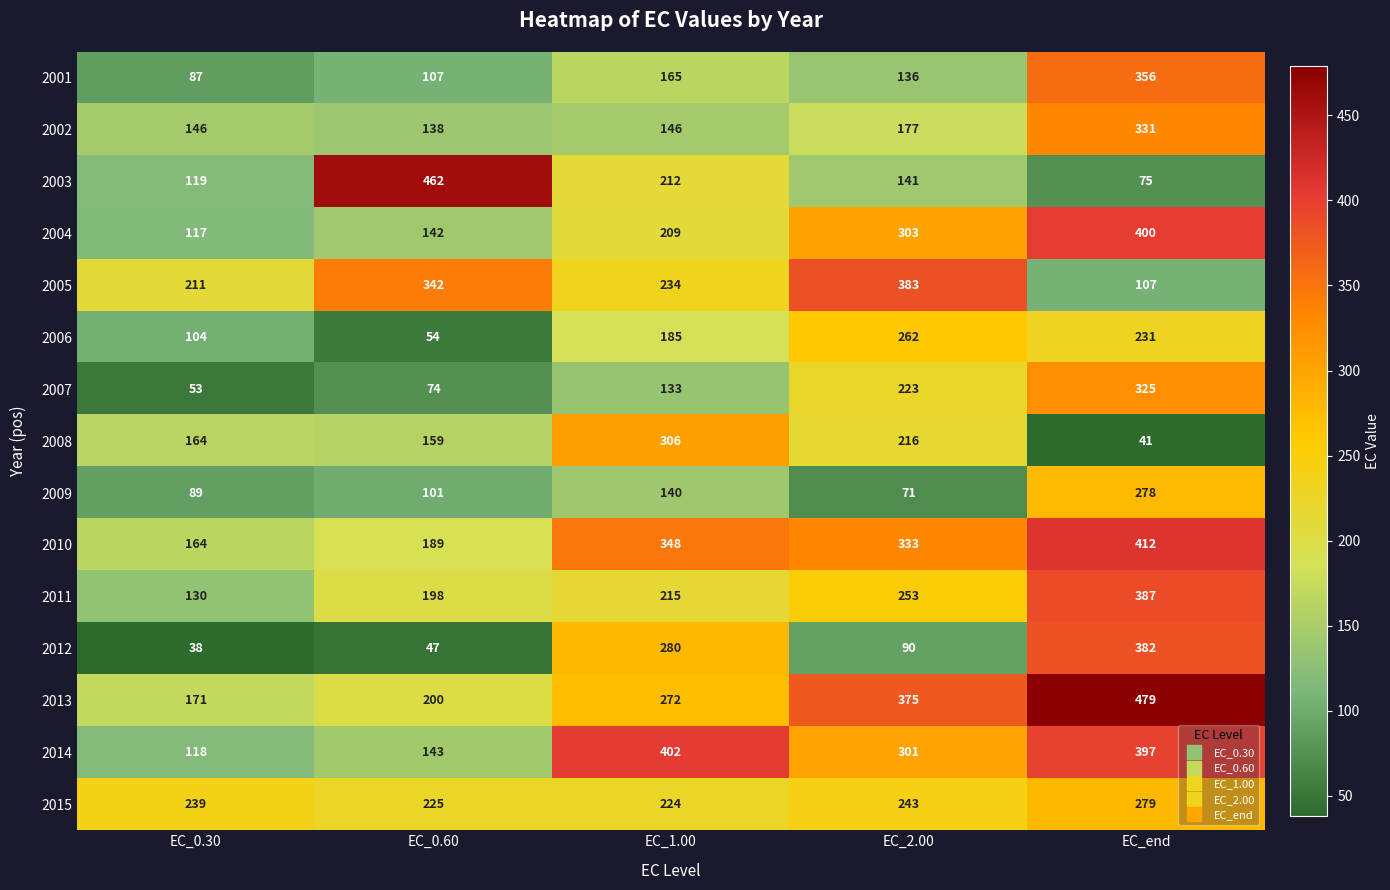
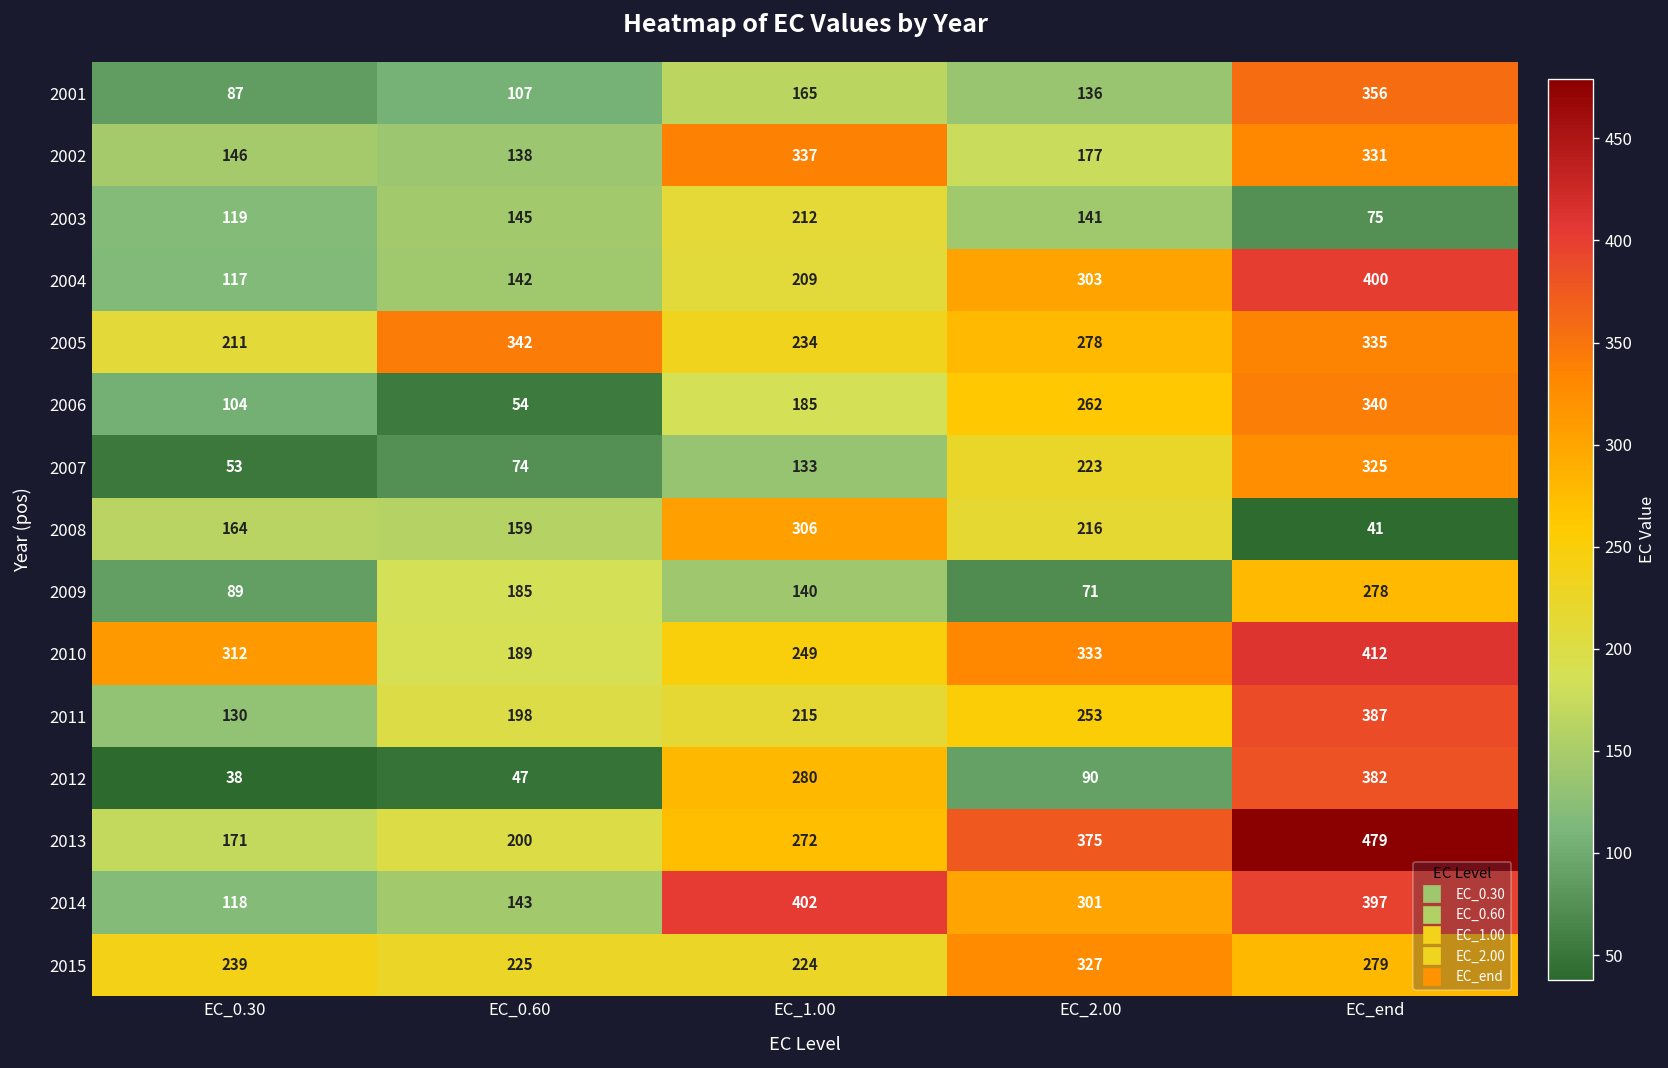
2002, EC_1.00: 146 -> 337
2003, EC_0.60: 462 -> 145
2005, EC_2.00: 383 -> 278
2005, EC_end: 107 -> 335
2006, EC_end: 231 -> 340
2009, EC_0.60: 101 -> 185
2010, EC_0.30: 164 -> 312
2010, EC_1.00: 348 -> 249
2015, EC_2.00: 243 -> 327
